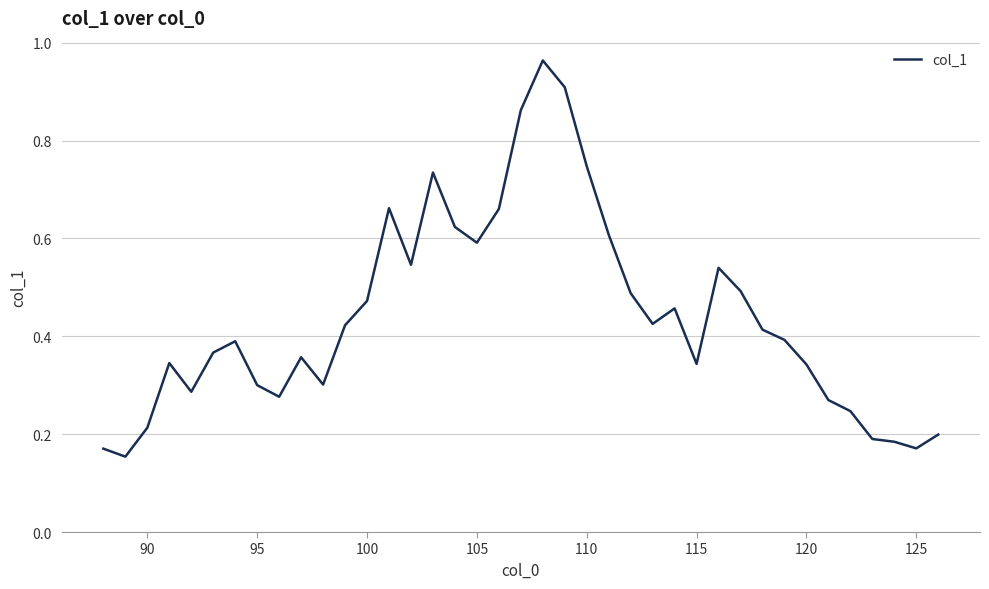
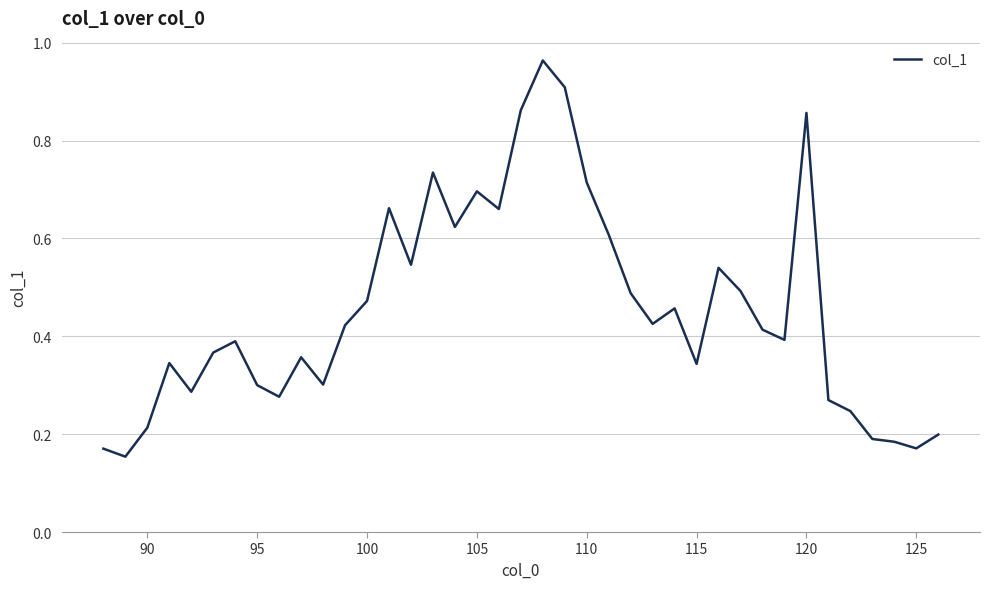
105: 0.59 -> 0.70
110: 0.75 -> 0.71
120: 0.34 -> 0.86
